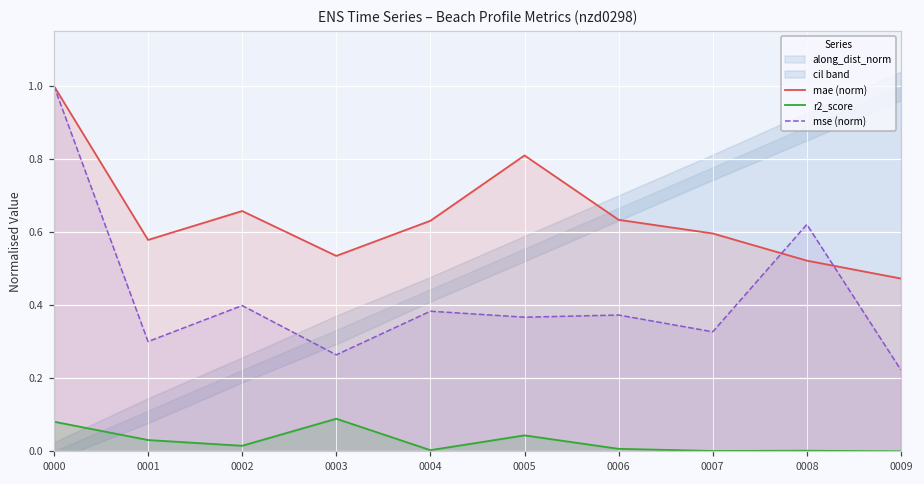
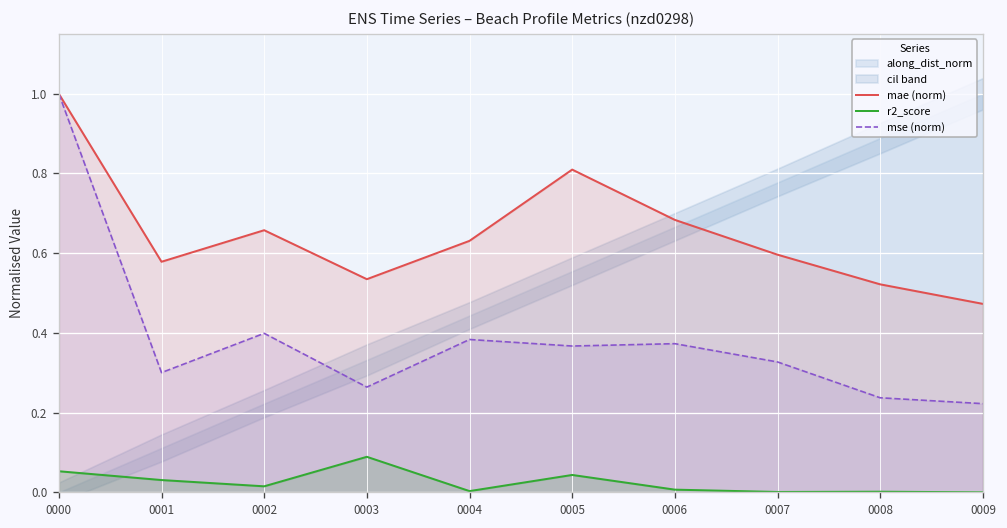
r2_score, 0000: 0.08 -> 0.05
mae (norm), 0006: 0.63 -> 0.68
mse (norm), 0008: 0.62 -> 0.24
